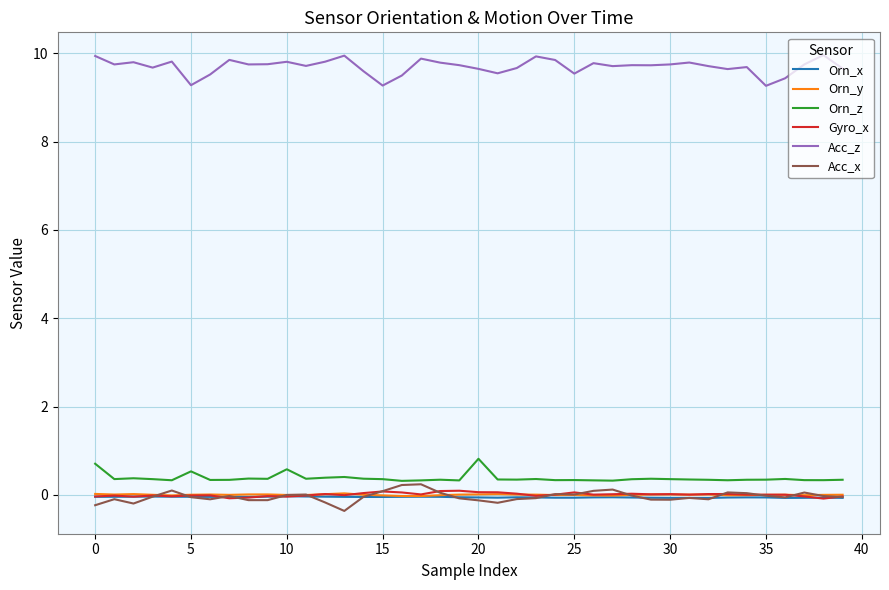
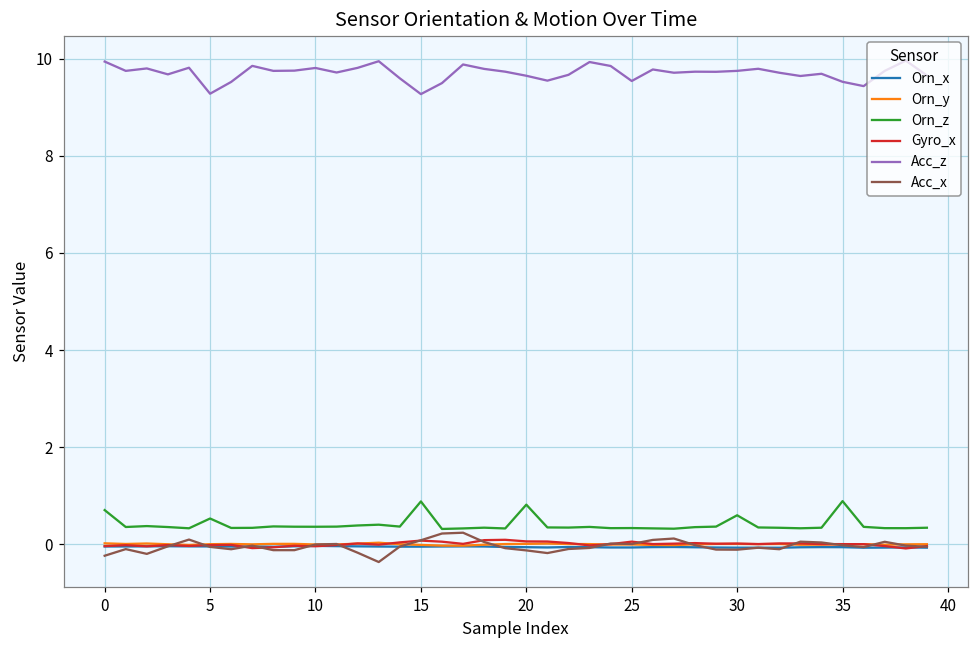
Orn_z, 10: 0.6 -> 0.4
Orn_z, 15: 0.4 -> 0.9
Orn_z, 30: 0.4 -> 0.6
Orn_z, 35: 0.3 -> 0.9
Acc_z, 35: 9.3 -> 9.5
